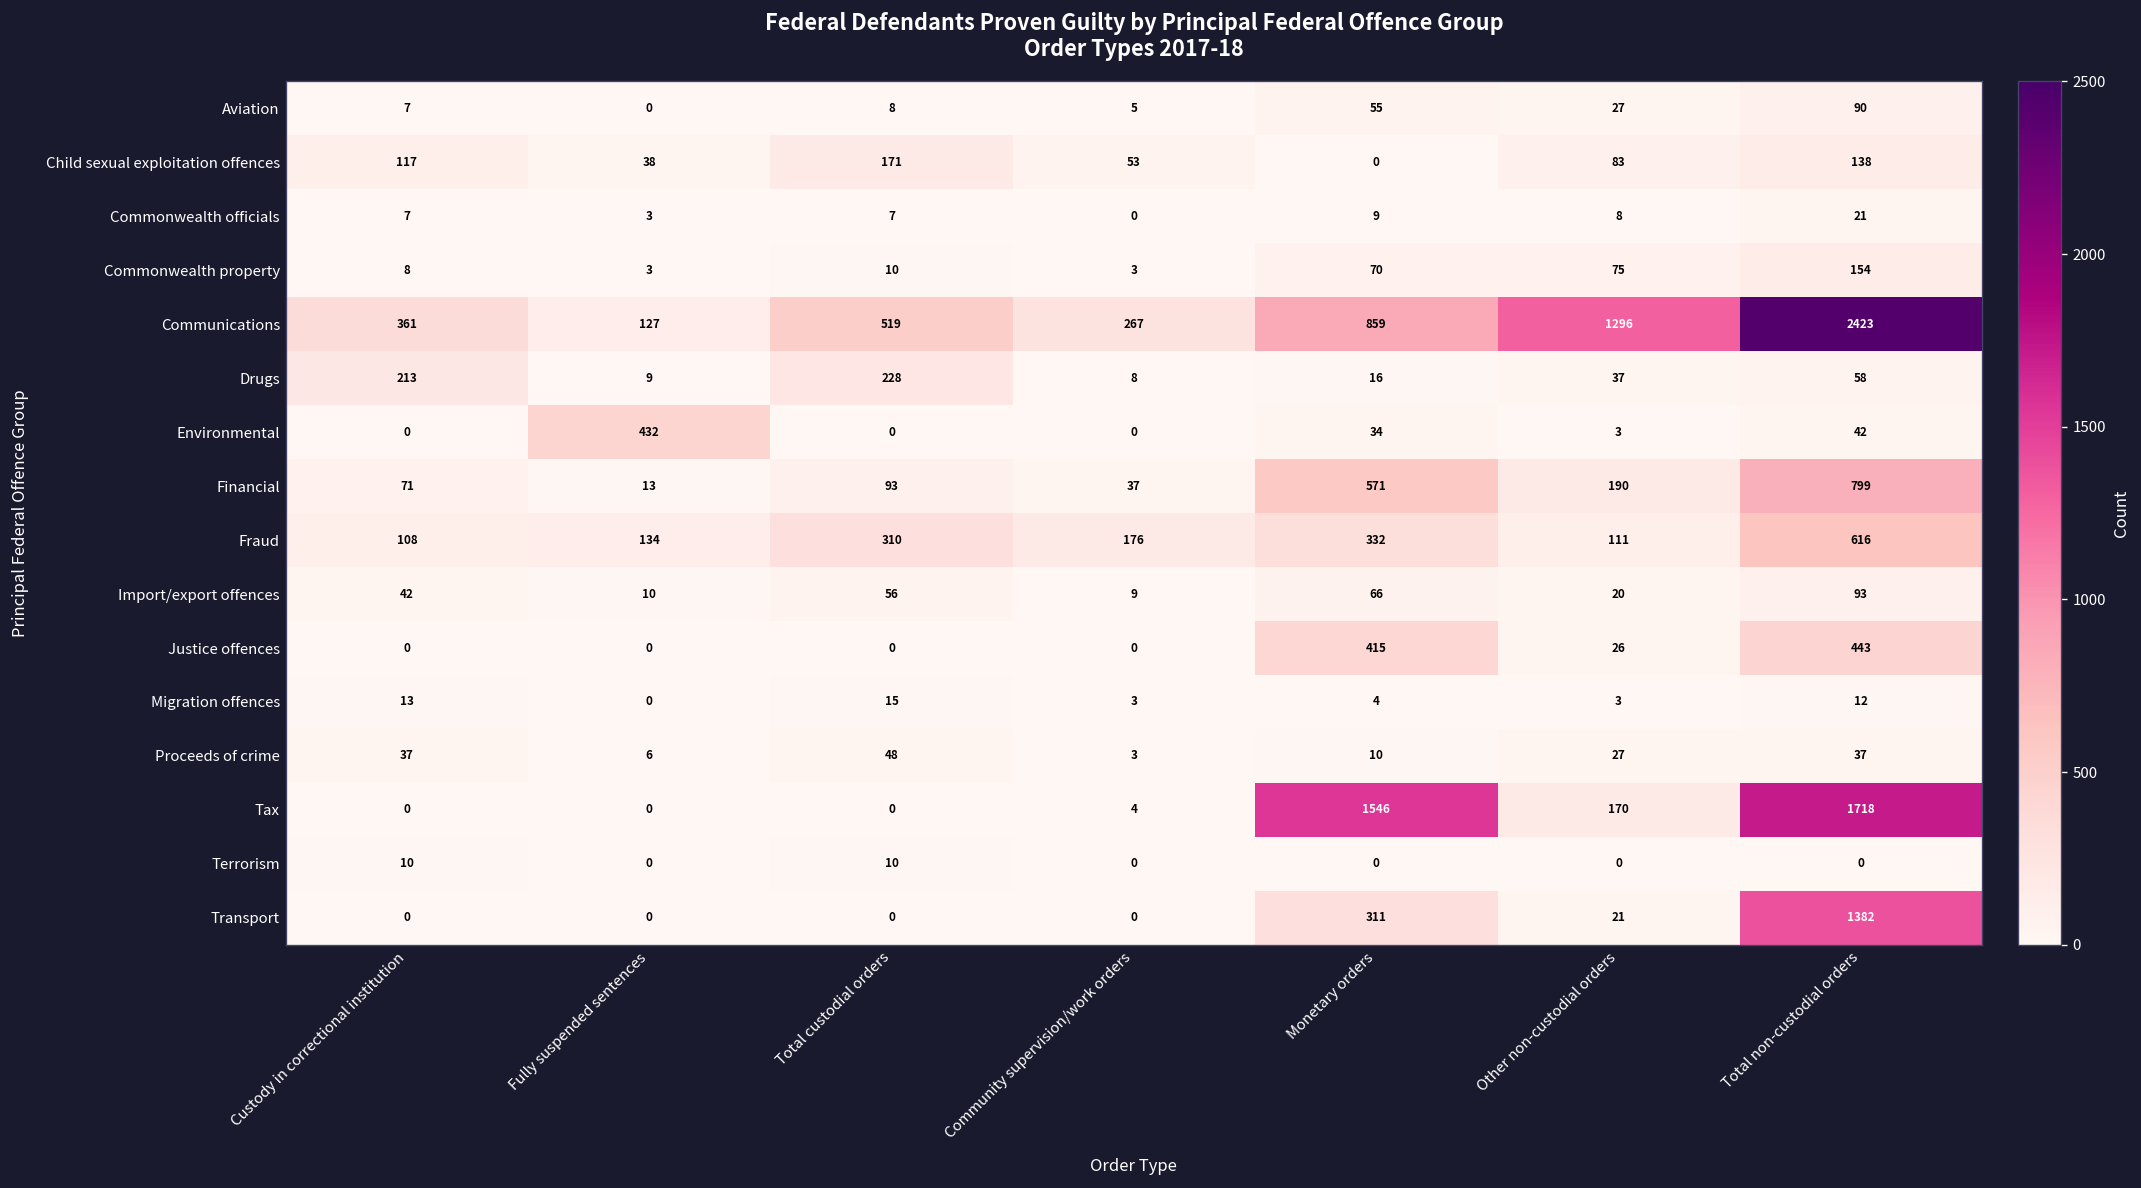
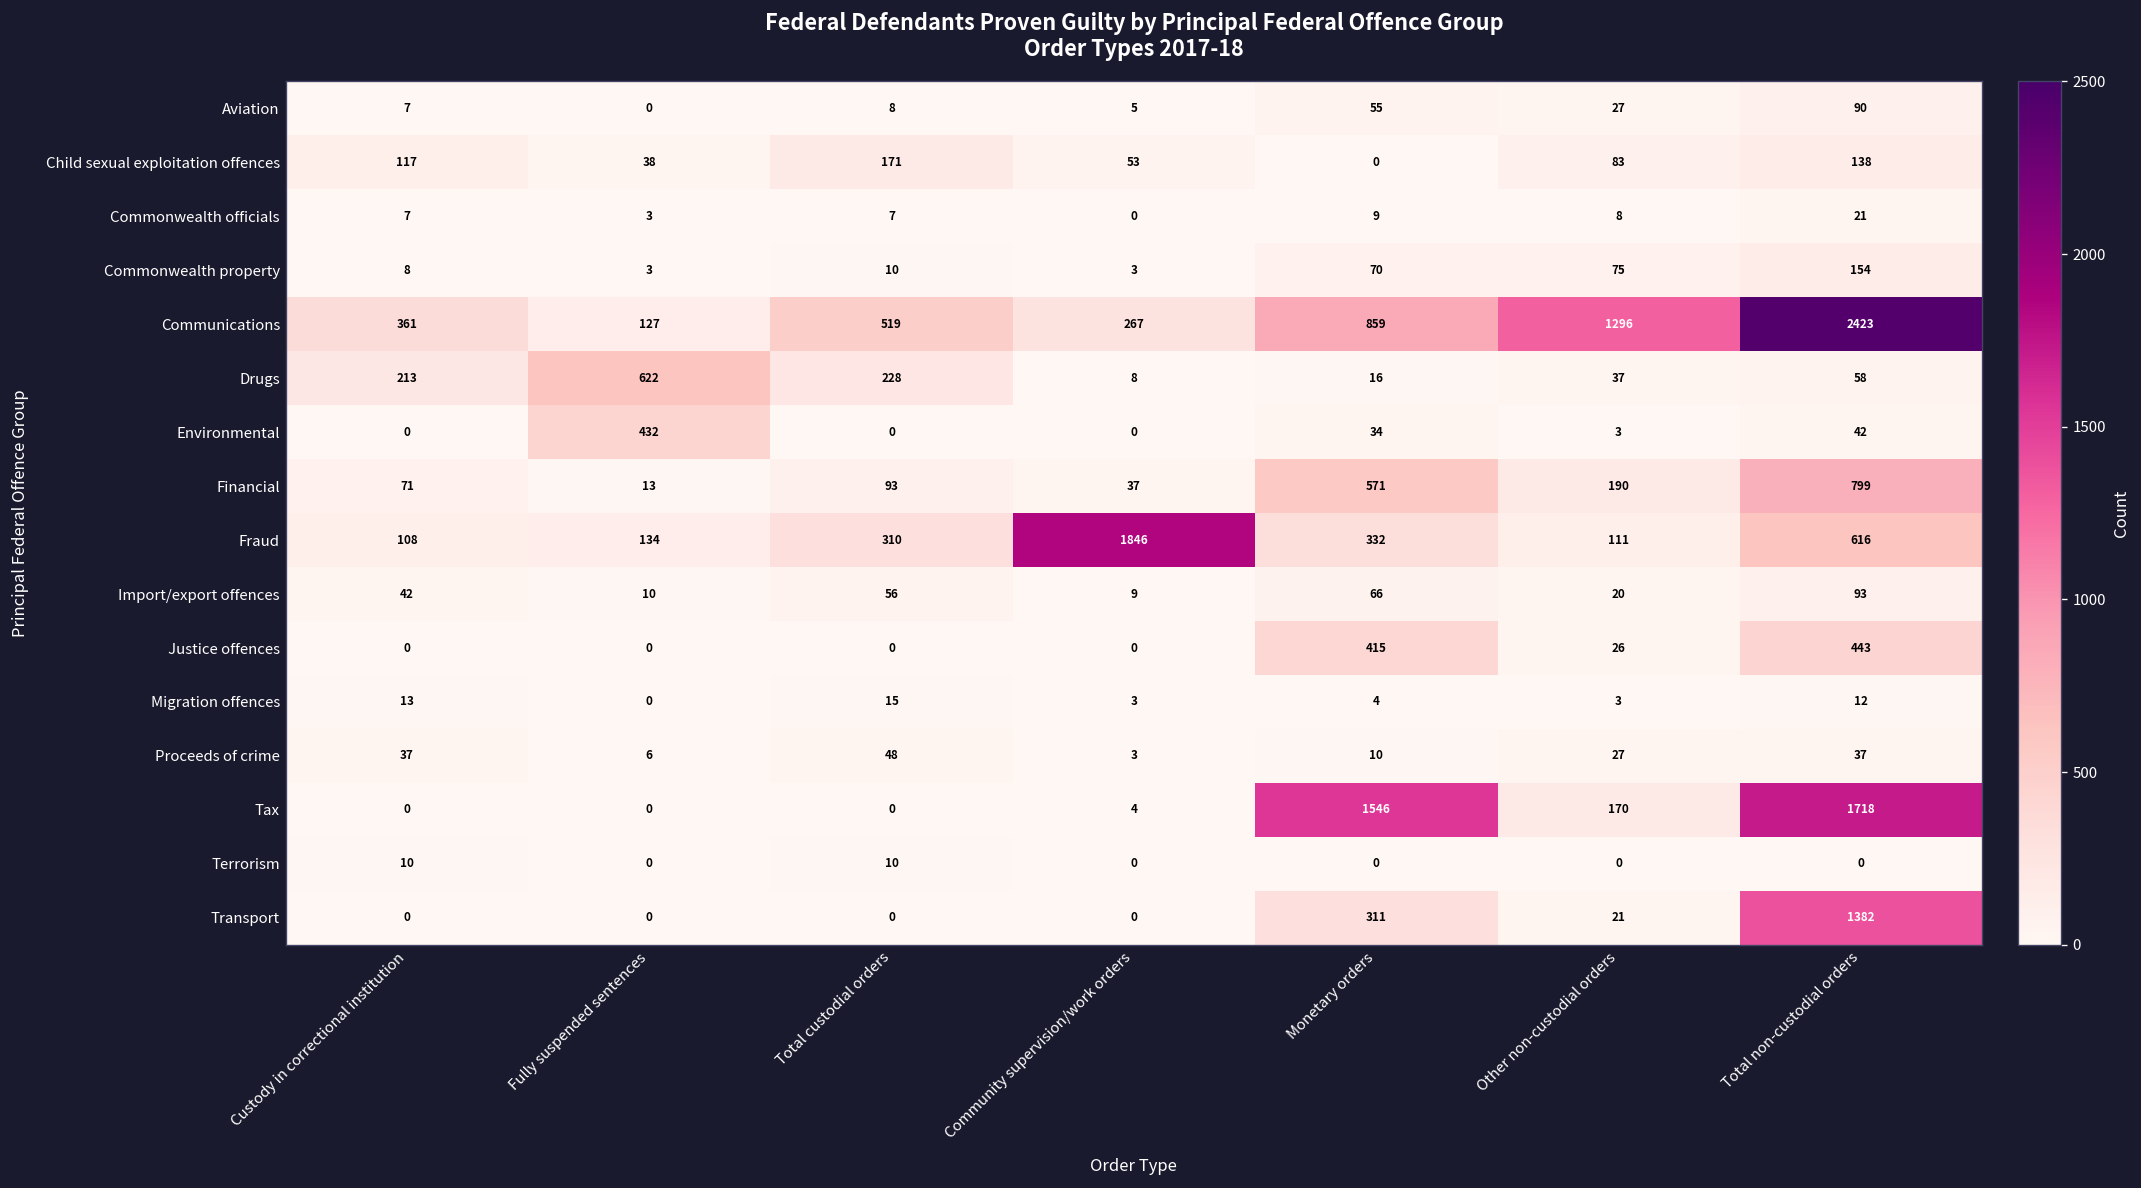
Drugs, Fully suspended sentences: 9 -> 622
Fraud, Community supervision/work orders: 176 -> 1846
